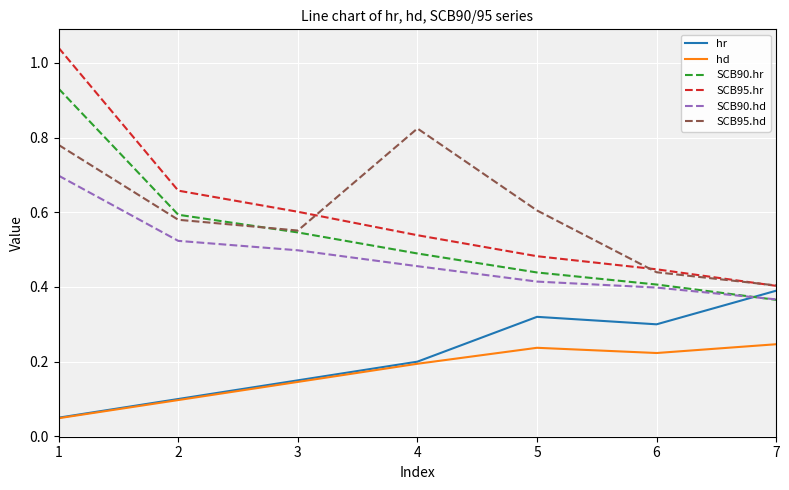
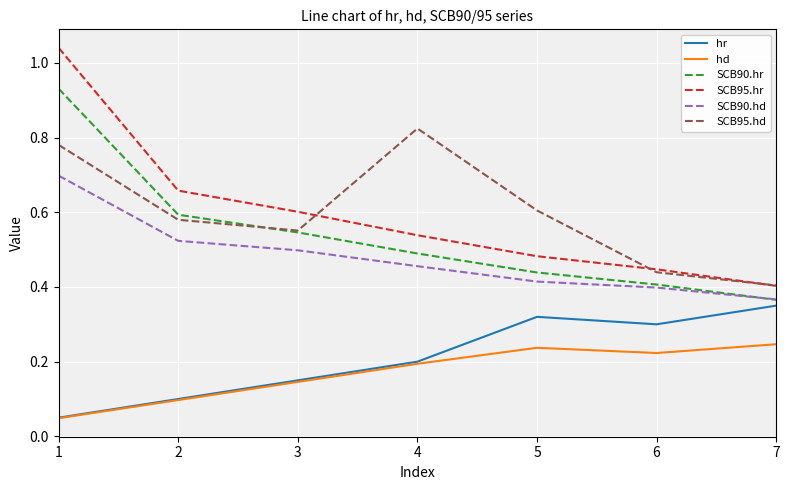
hr, 7: 0.39 -> 0.35
